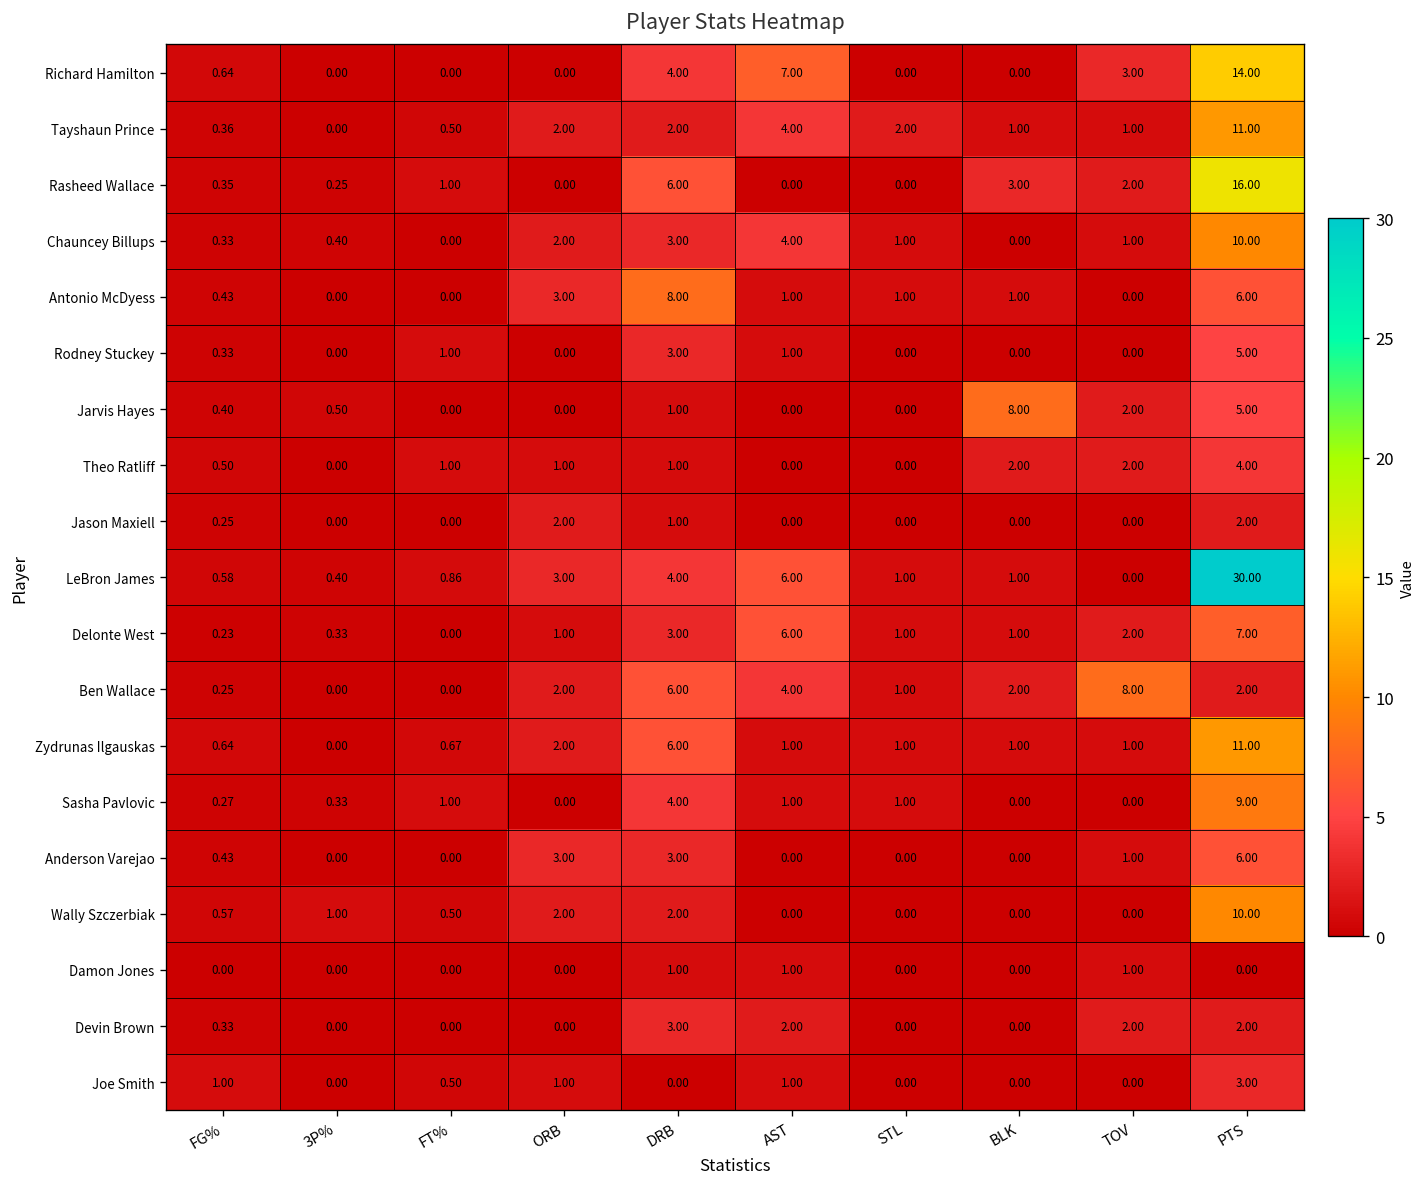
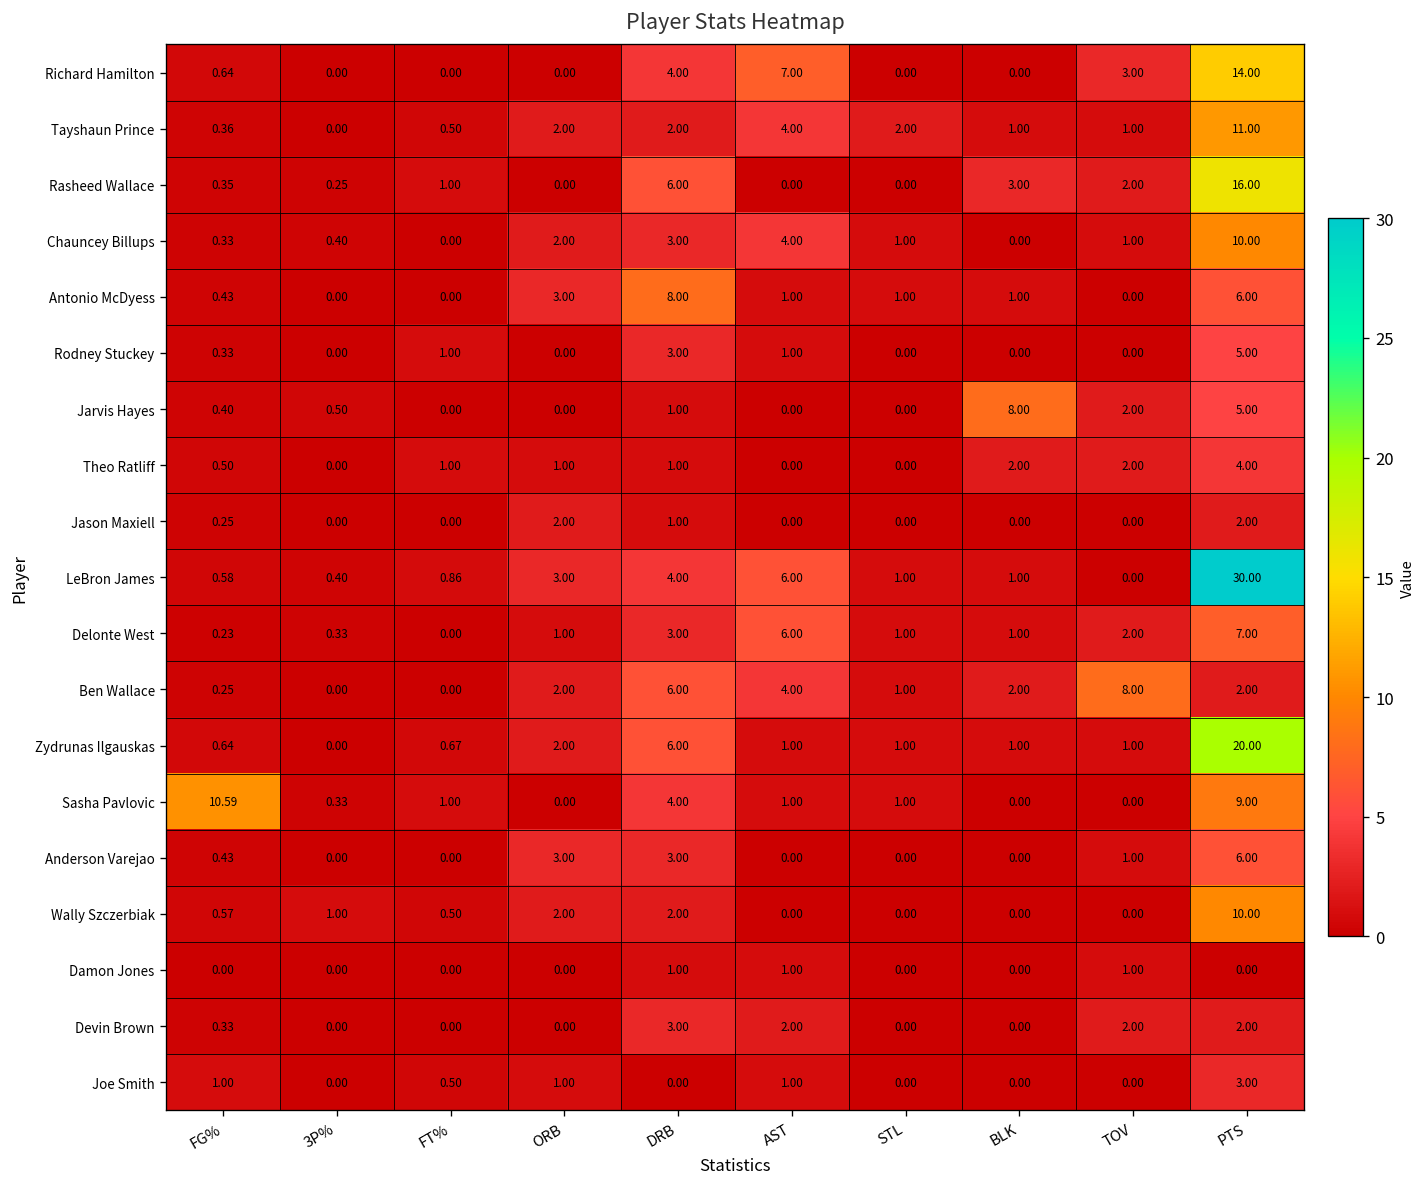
Zydrunas Ilgauskas, PTS: 11.00 -> 20.00
Sasha Pavlovic, FG%: 0.27 -> 10.59
